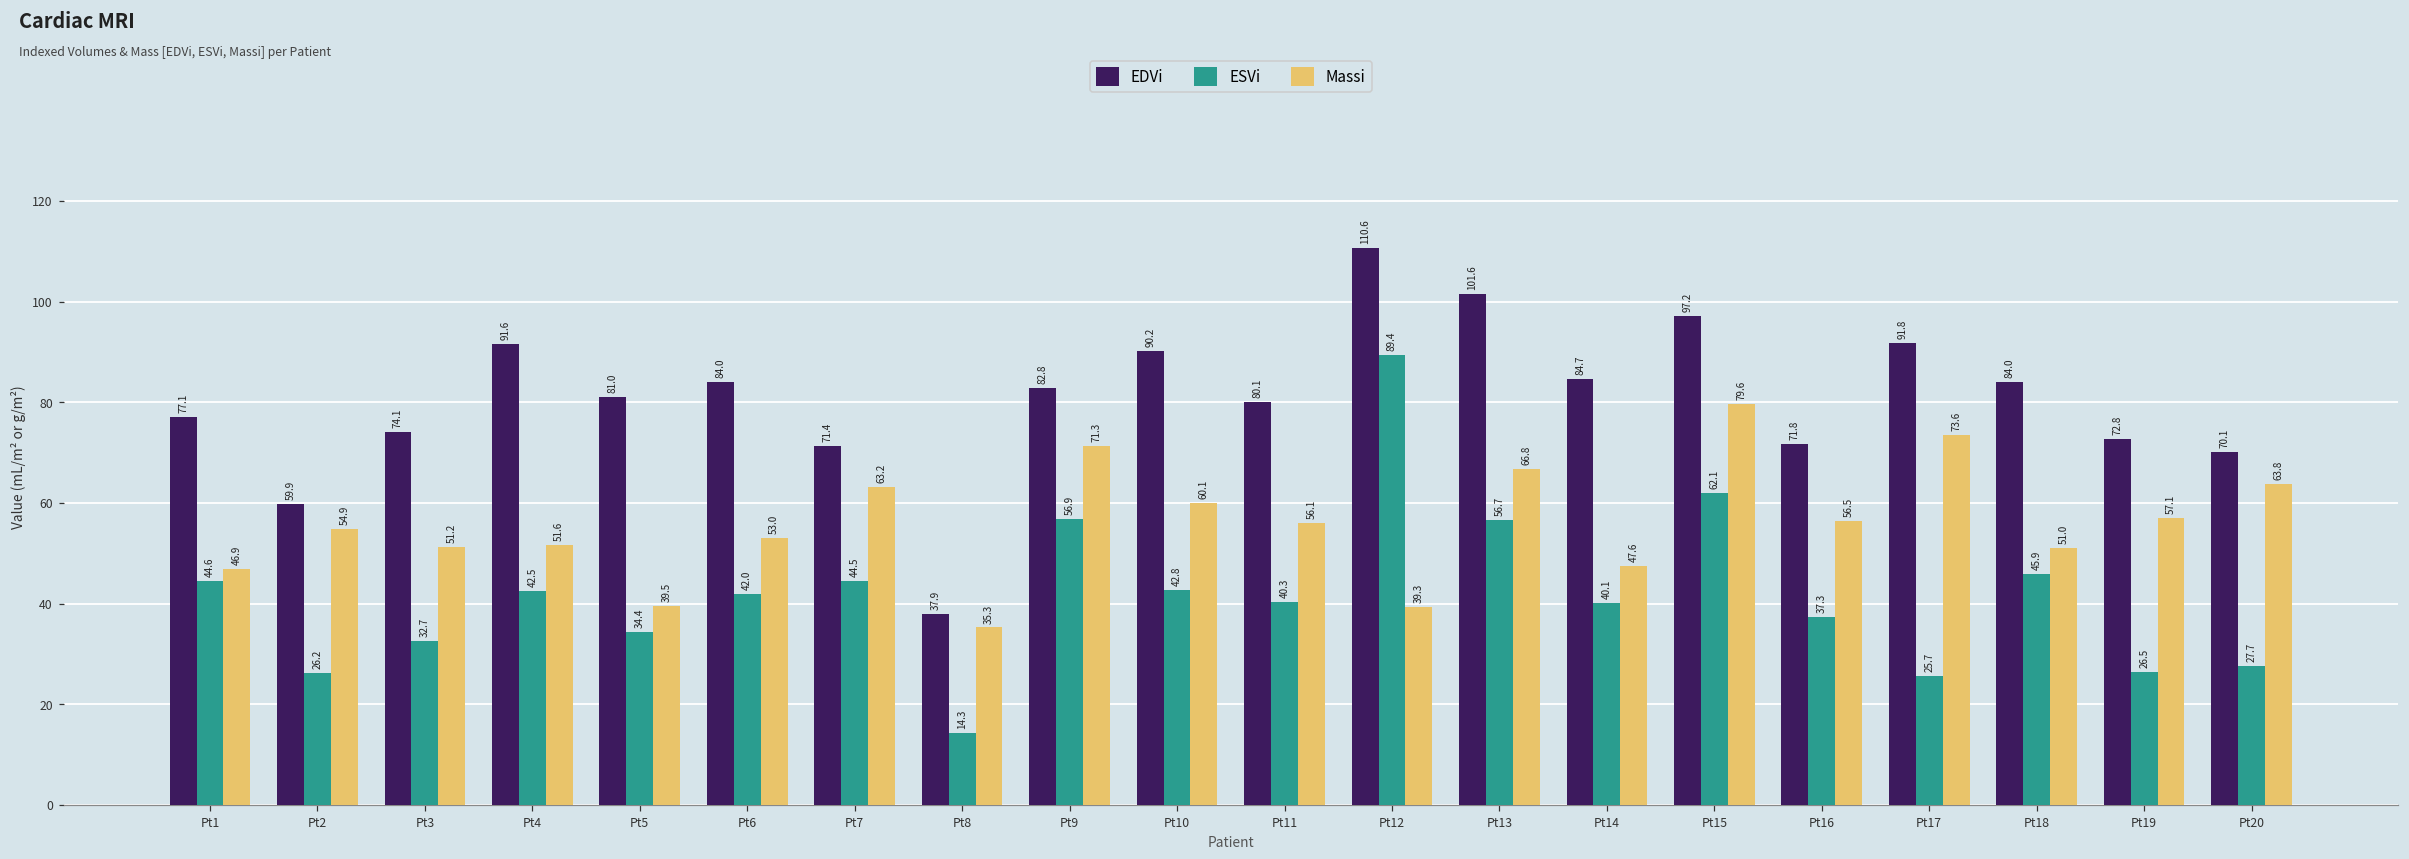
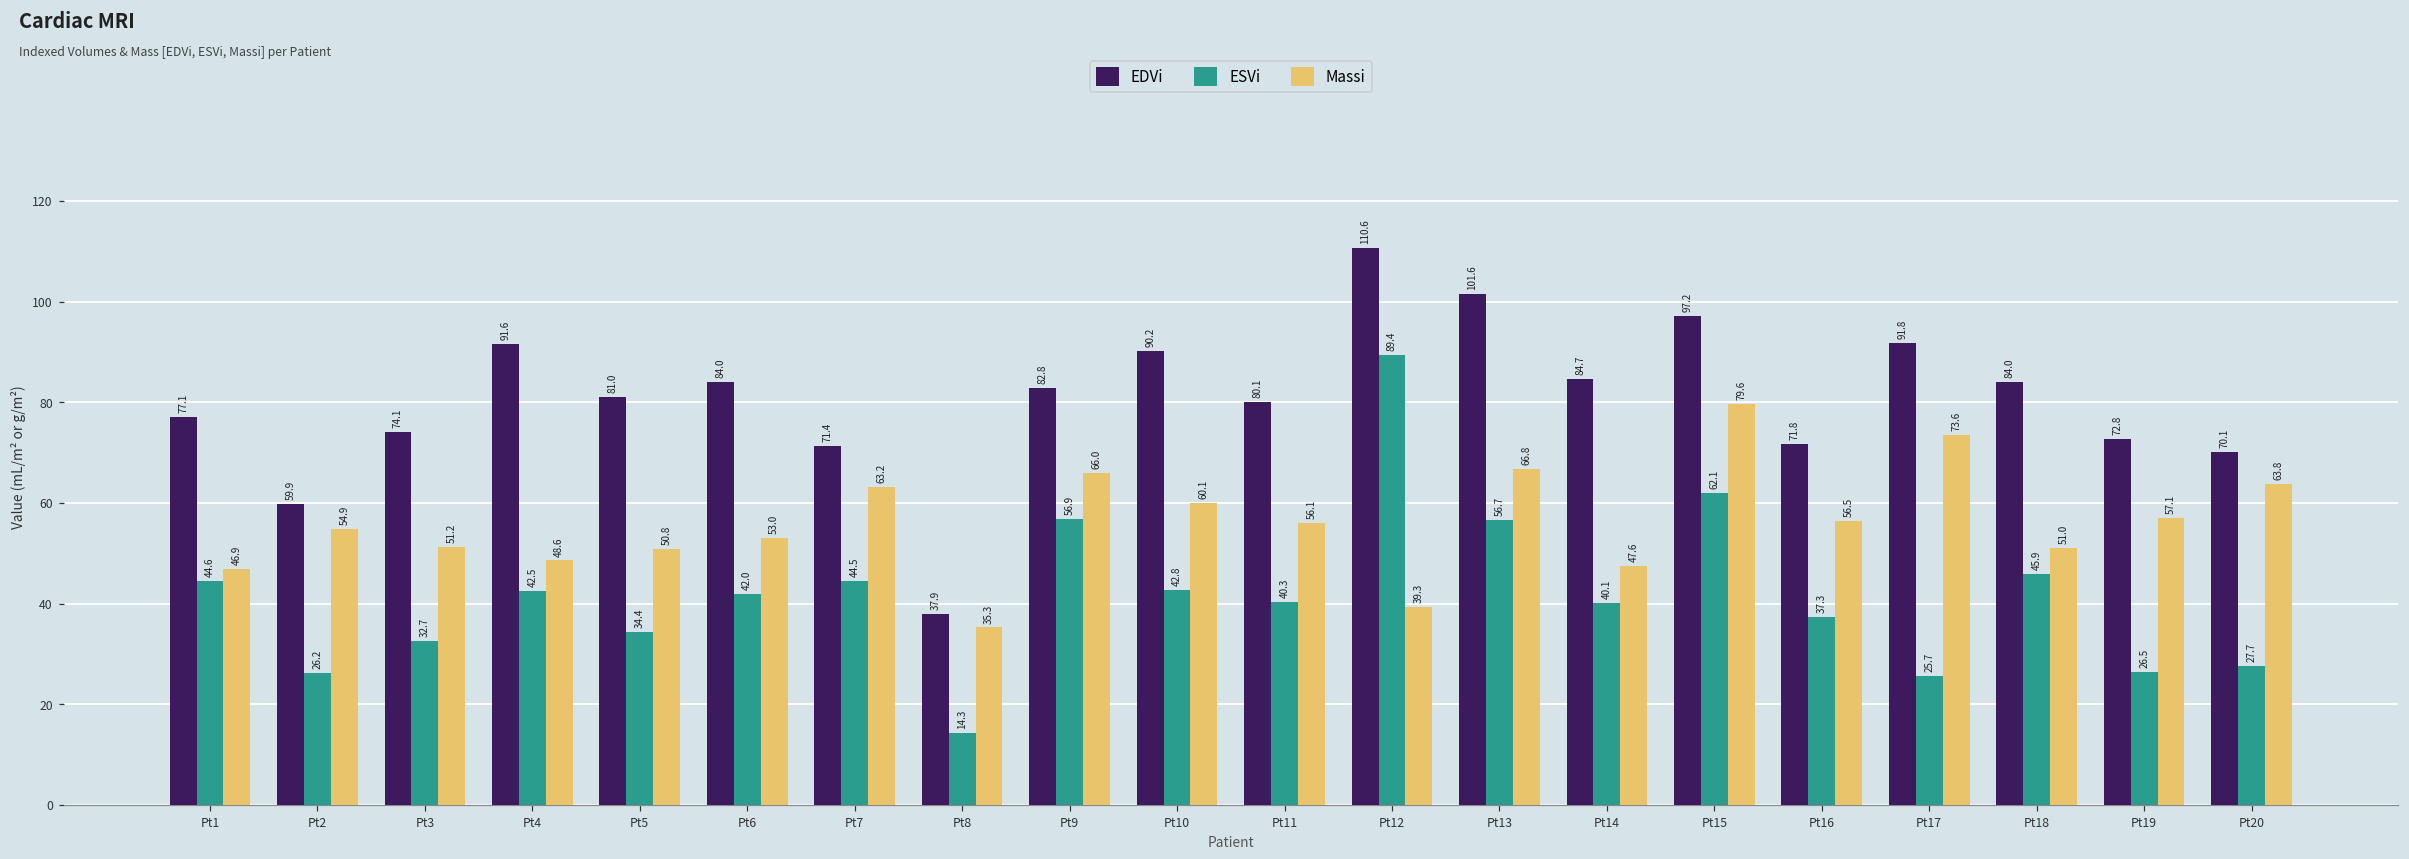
Massi, Pt4: 51.6 -> 48.6
Massi, Pt5: 39.5 -> 50.8
Massi, Pt9: 71.3 -> 66.0
